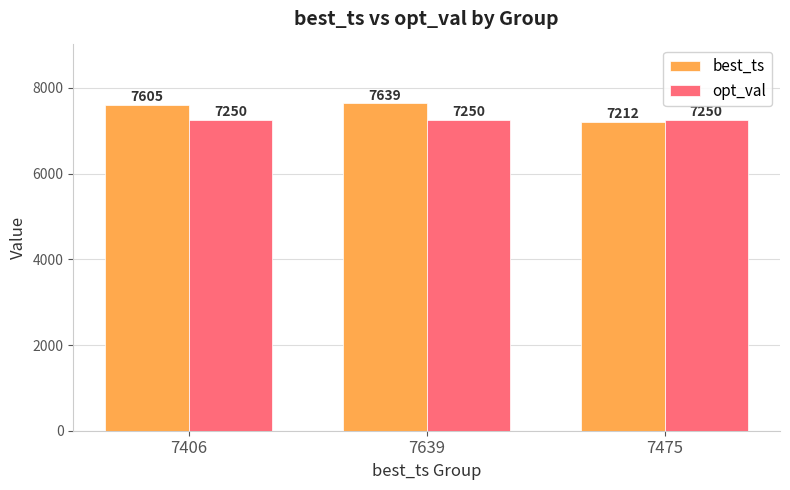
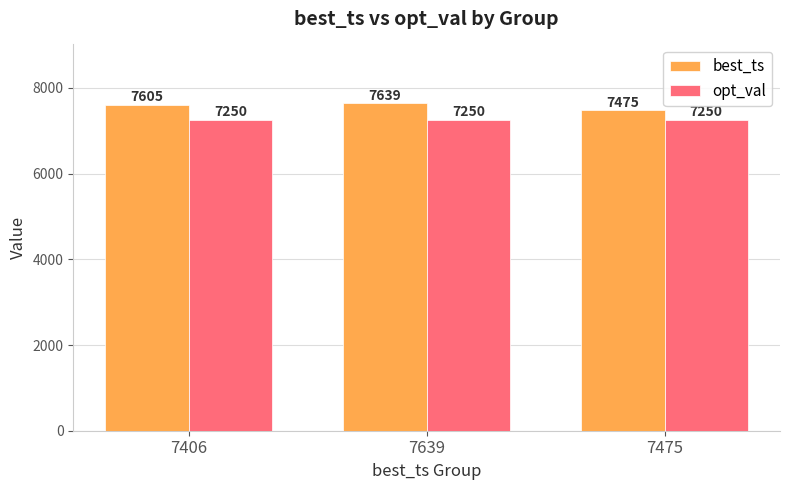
best_ts, 7475: 7212 -> 7475
